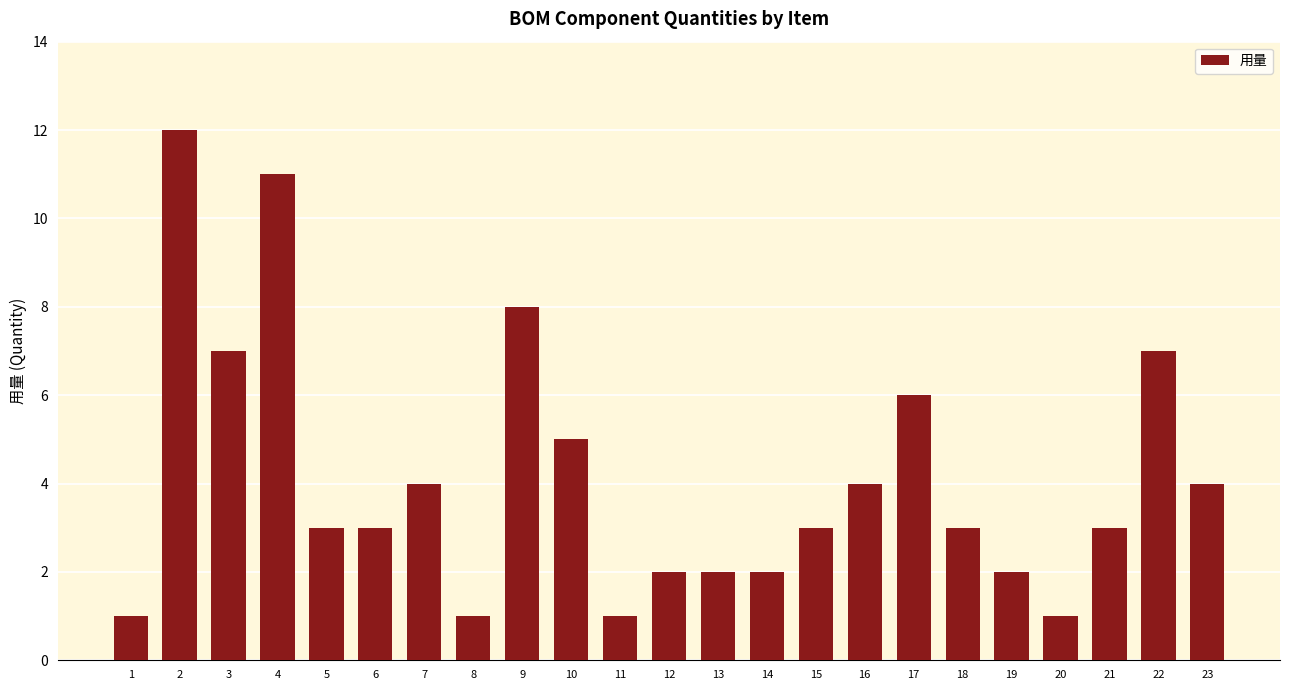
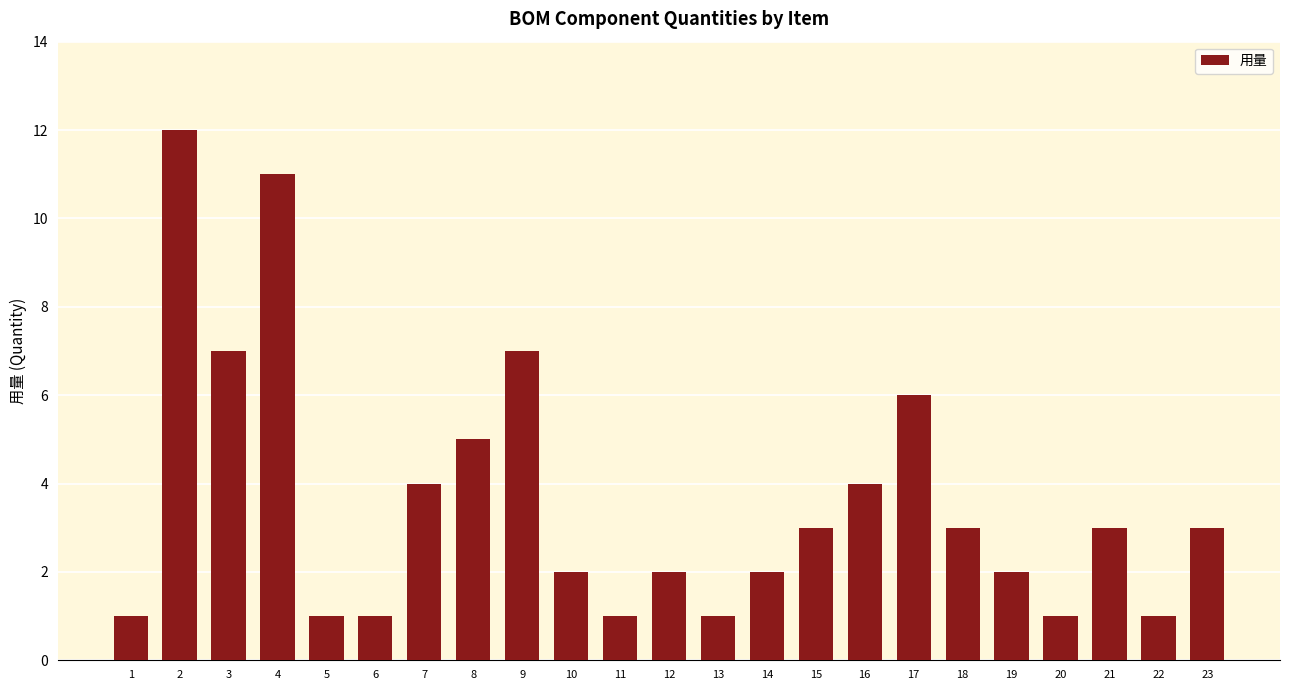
5: 3 -> 1
6: 3 -> 1
8: 1 -> 5
9: 8 -> 7
10: 5 -> 2
13: 2 -> 1
22: 7 -> 1
23: 4 -> 3
